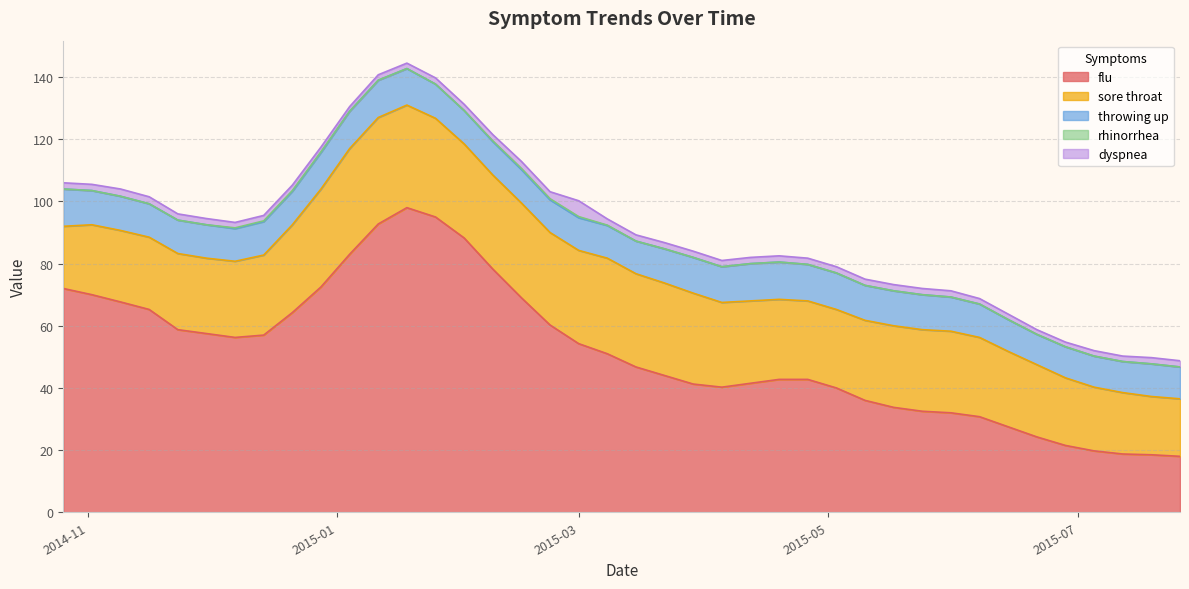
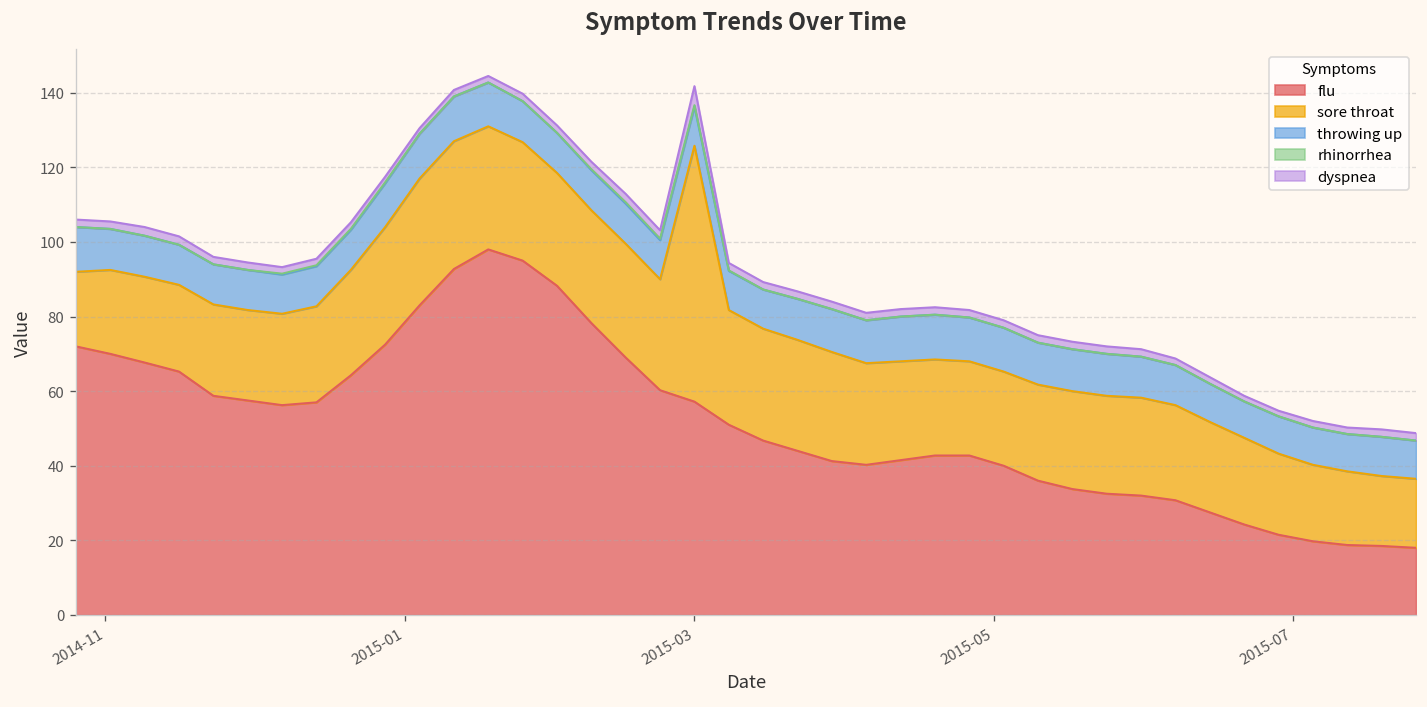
flu, 2015-03: 54 -> 57
sore throat, 2015-03: 30 -> 69
